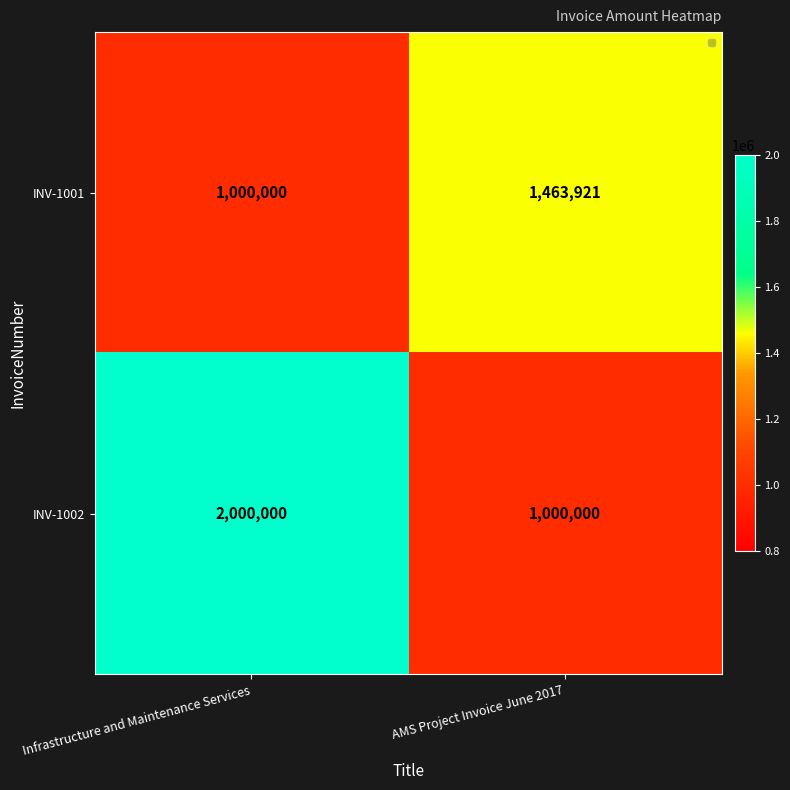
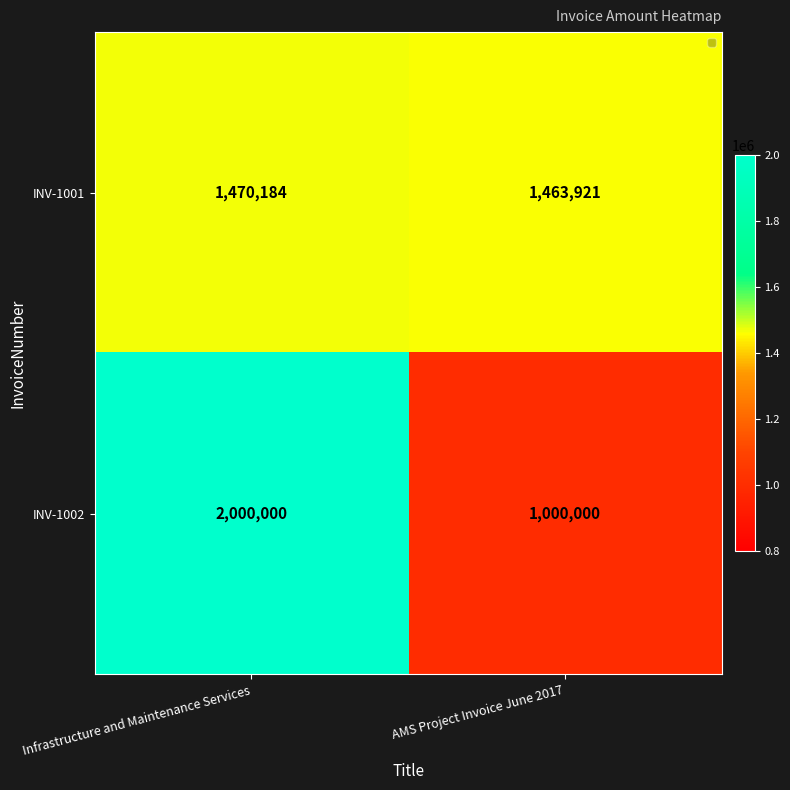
INV-1001, Infrastructure and Maintenance Services: 1,000,000 -> 1,470,184
